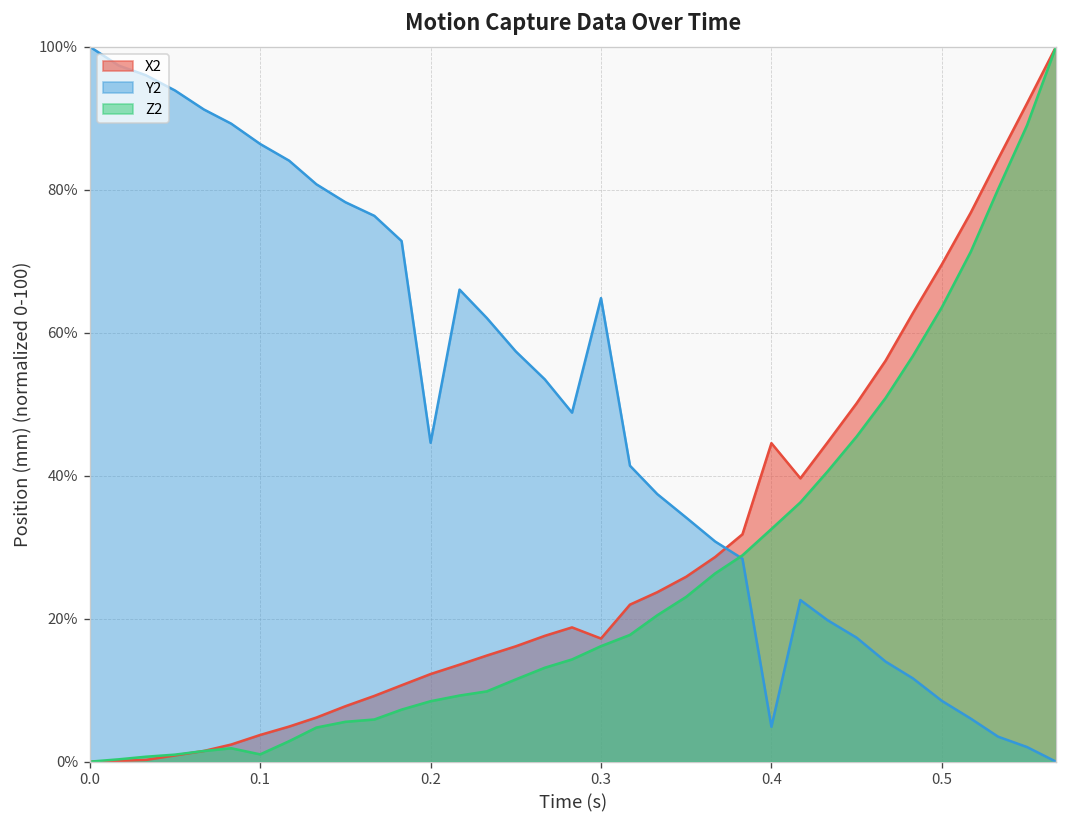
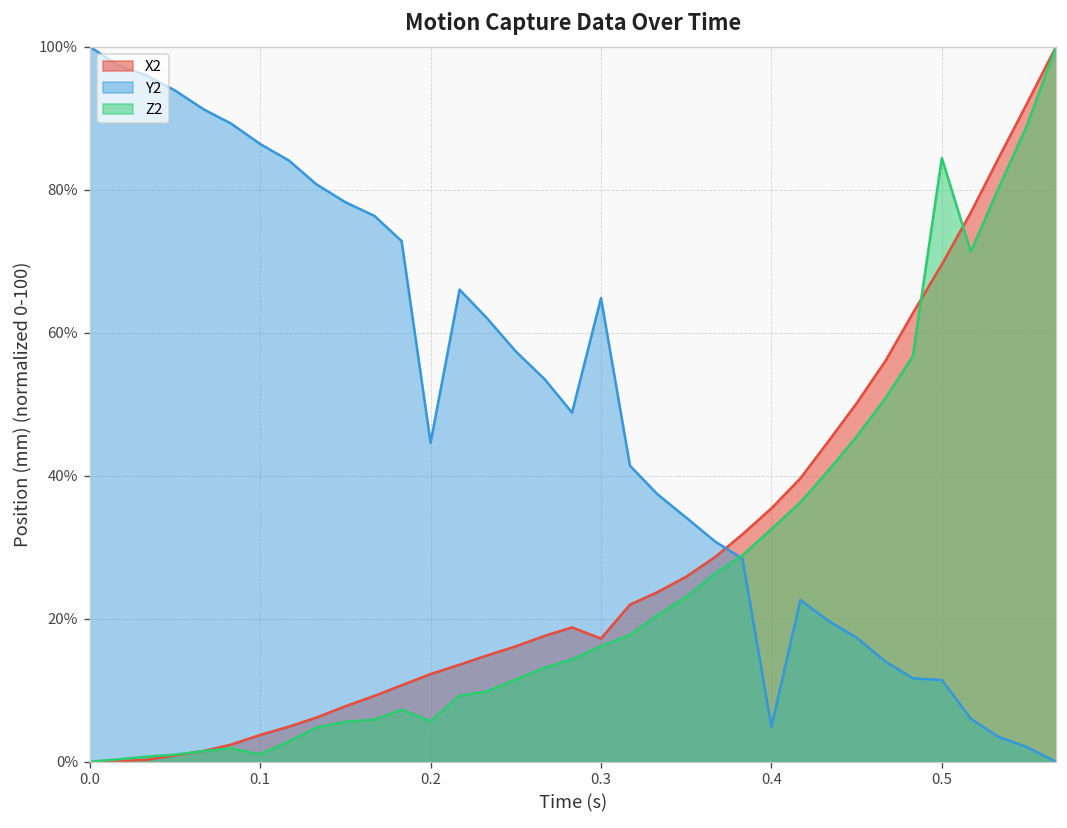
Z2, 0.2: 8% -> 6%
X2, 0.4: 45% -> 35%
Y2, 0.5: 9% -> 11%
Z2, 0.5: 64% -> 84%
